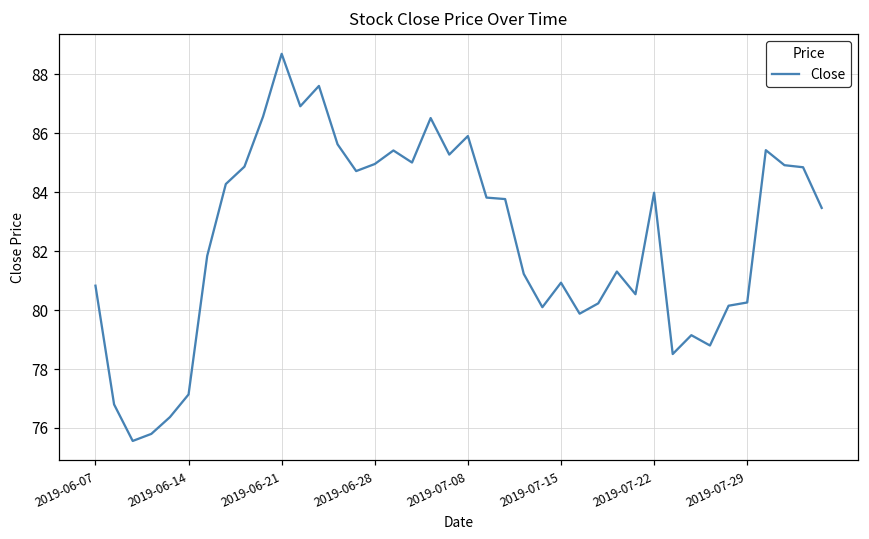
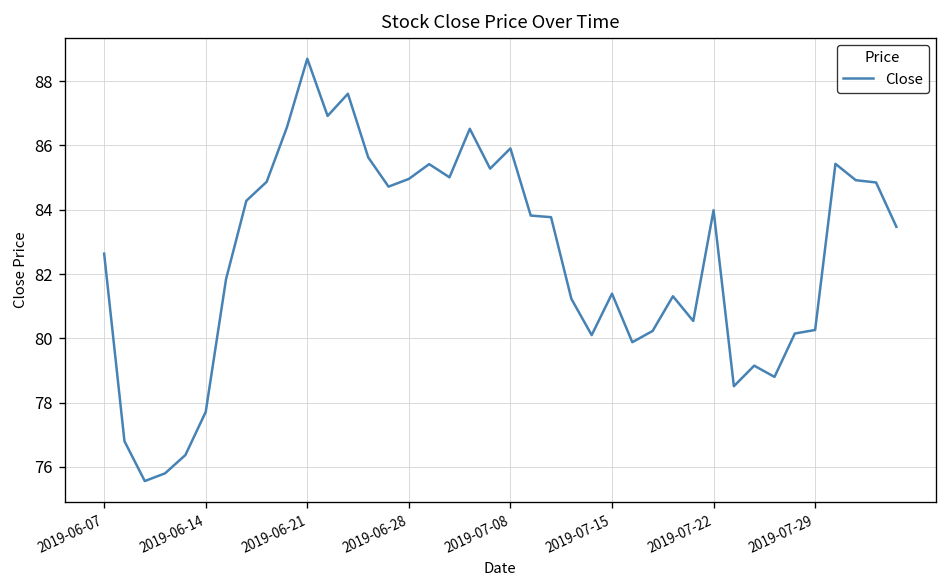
2019-06-07: 80.8 -> 82.6
2019-06-14: 77.1 -> 77.7
2019-07-15: 80.9 -> 81.4
